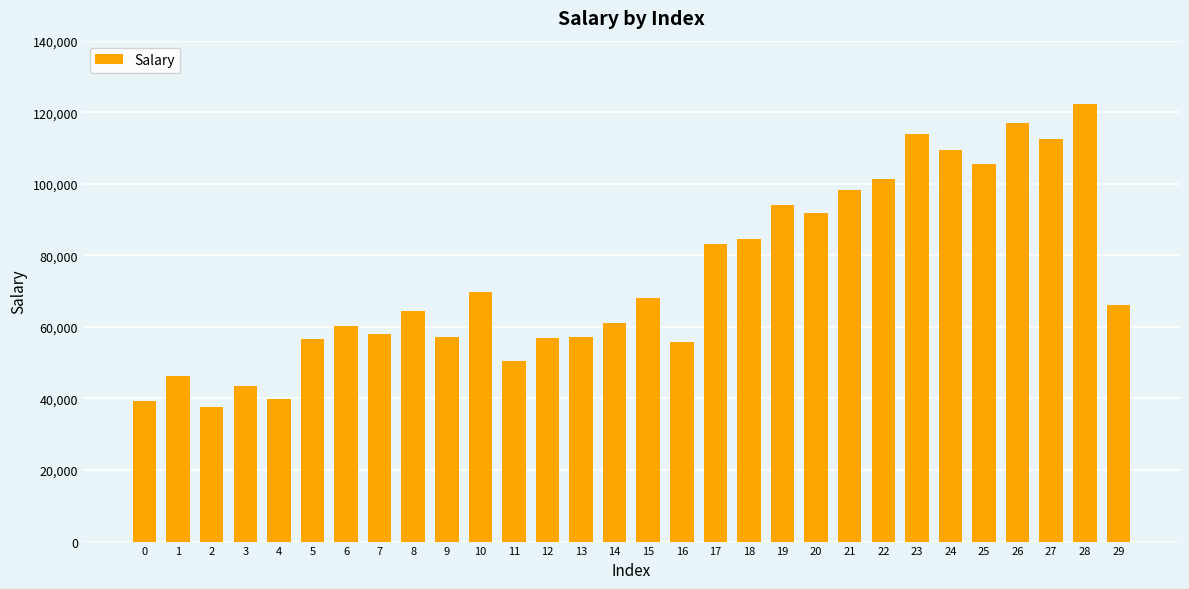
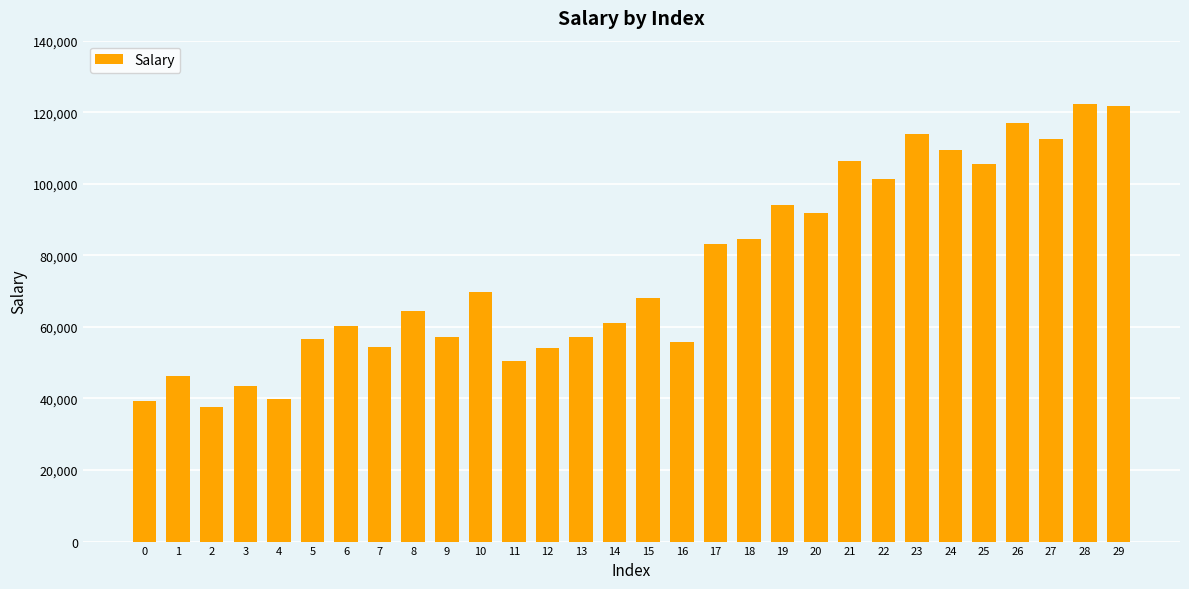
7: 58,000 -> 54,000
12: 57,000 -> 54,000
21: 98,000 -> 106,000
29: 66,000 -> 122,000
